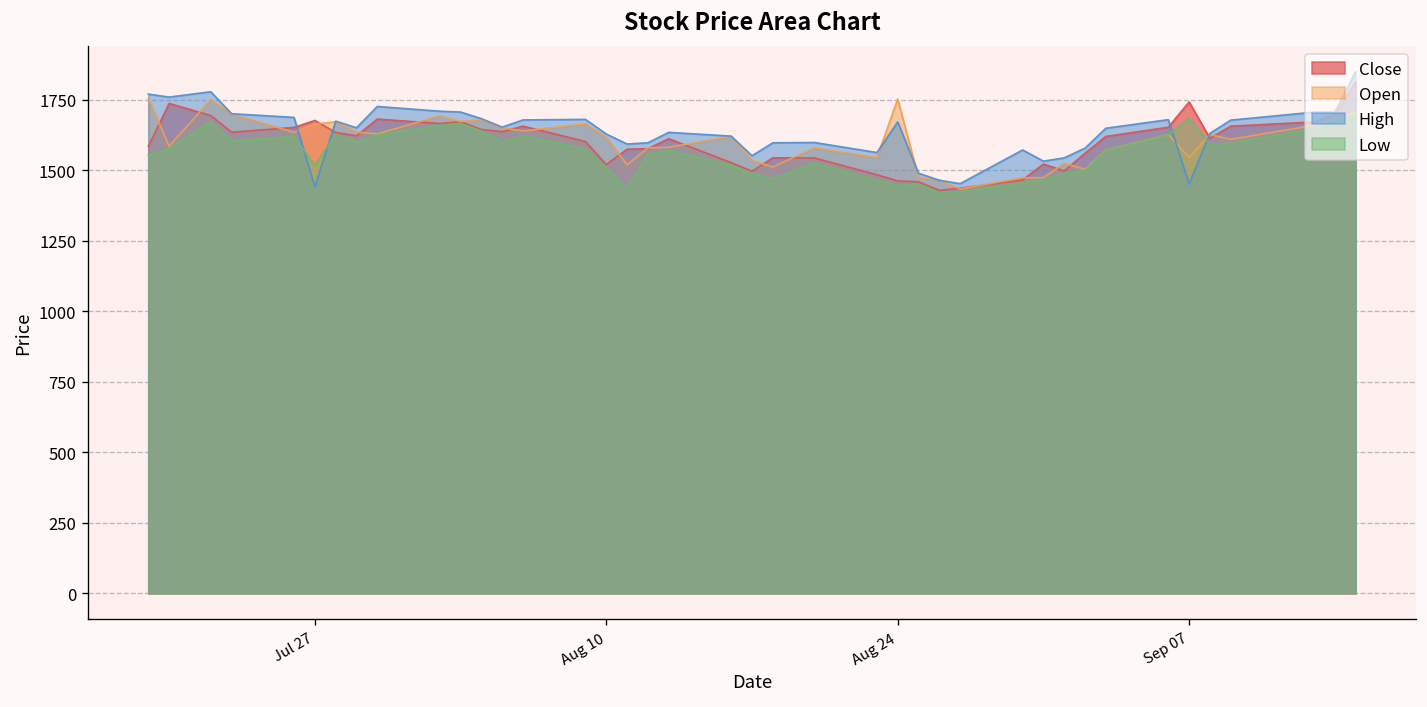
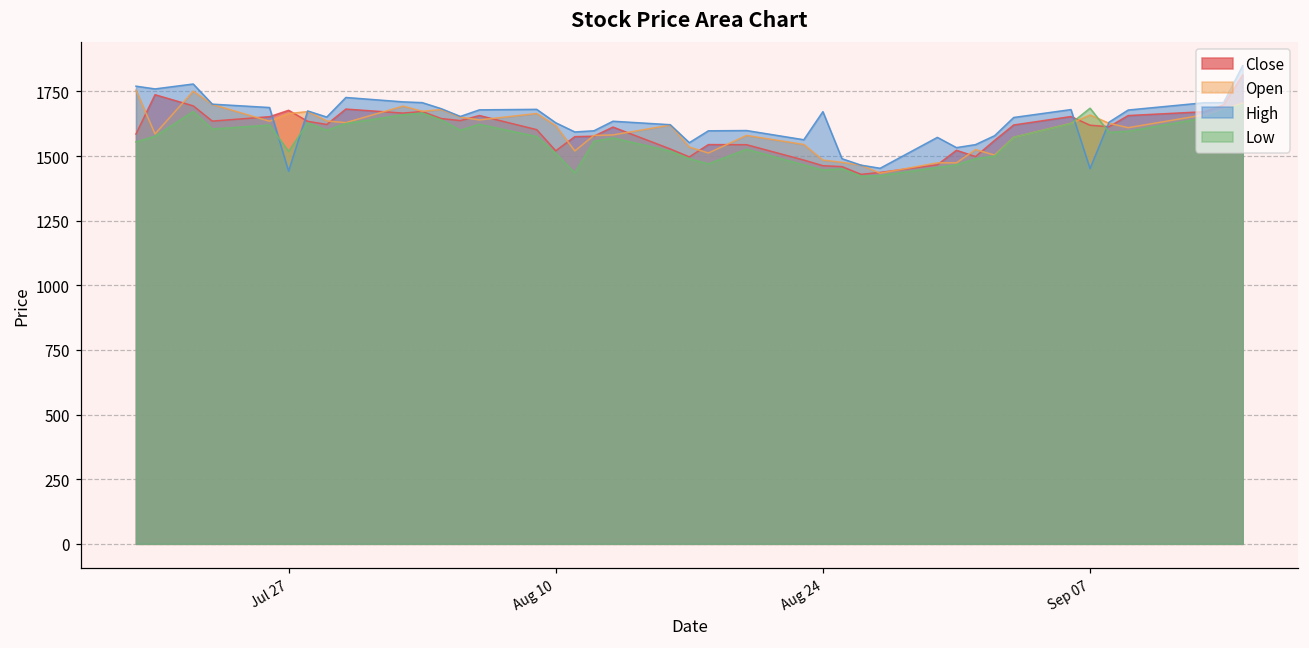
Open, Aug 24: 1750 -> 1480
Close, Sep 07: 1740 -> 1620
Open, Sep 07: 1550 -> 1660
